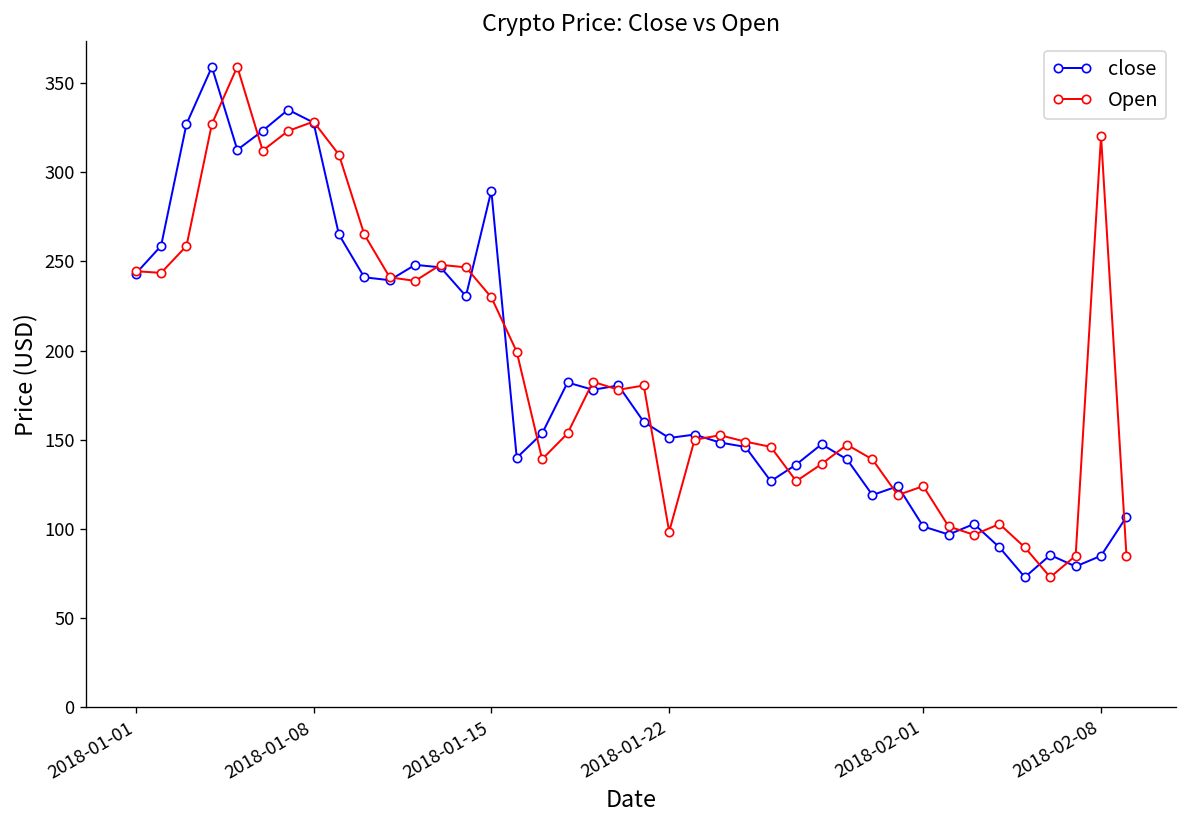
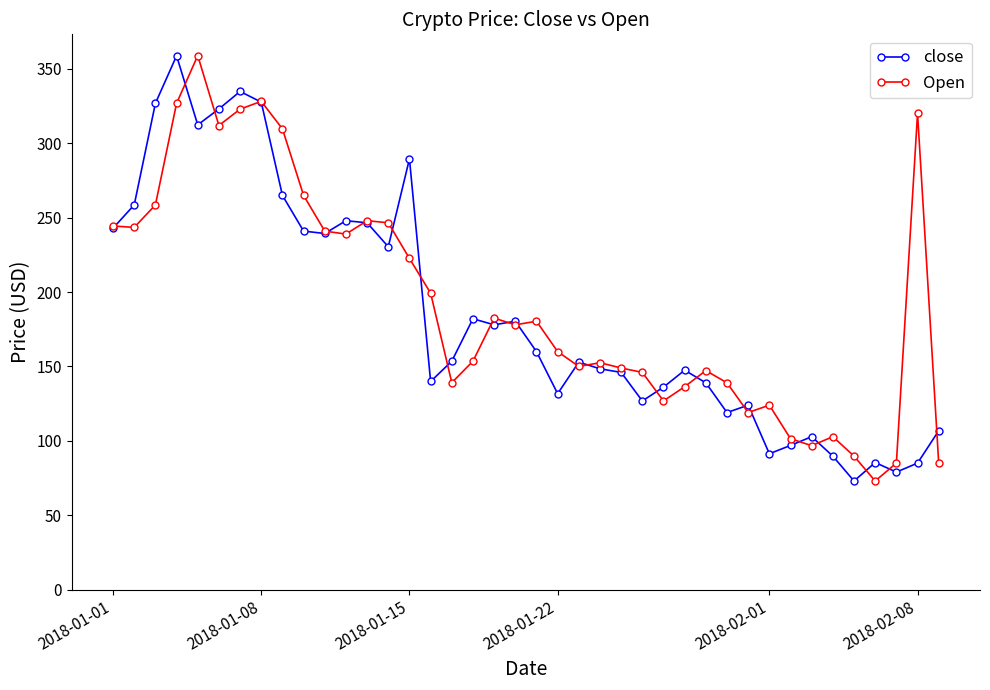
Open, 2018-01-15: 230 -> 223
close, 2018-01-22: 151 -> 132
Open, 2018-01-22: 99 -> 160
close, 2018-02-01: 101 -> 91
